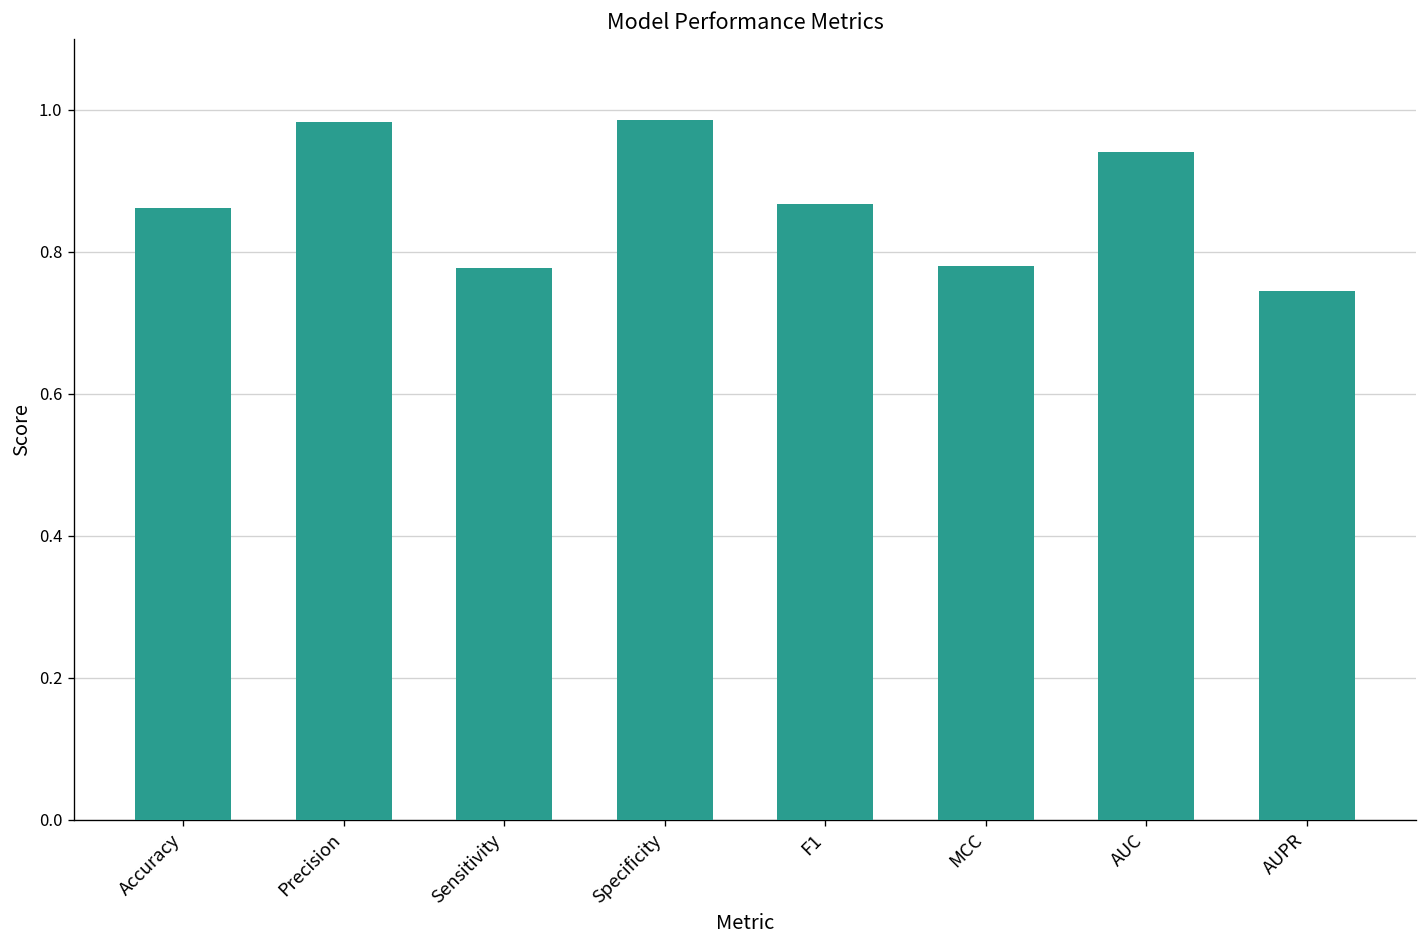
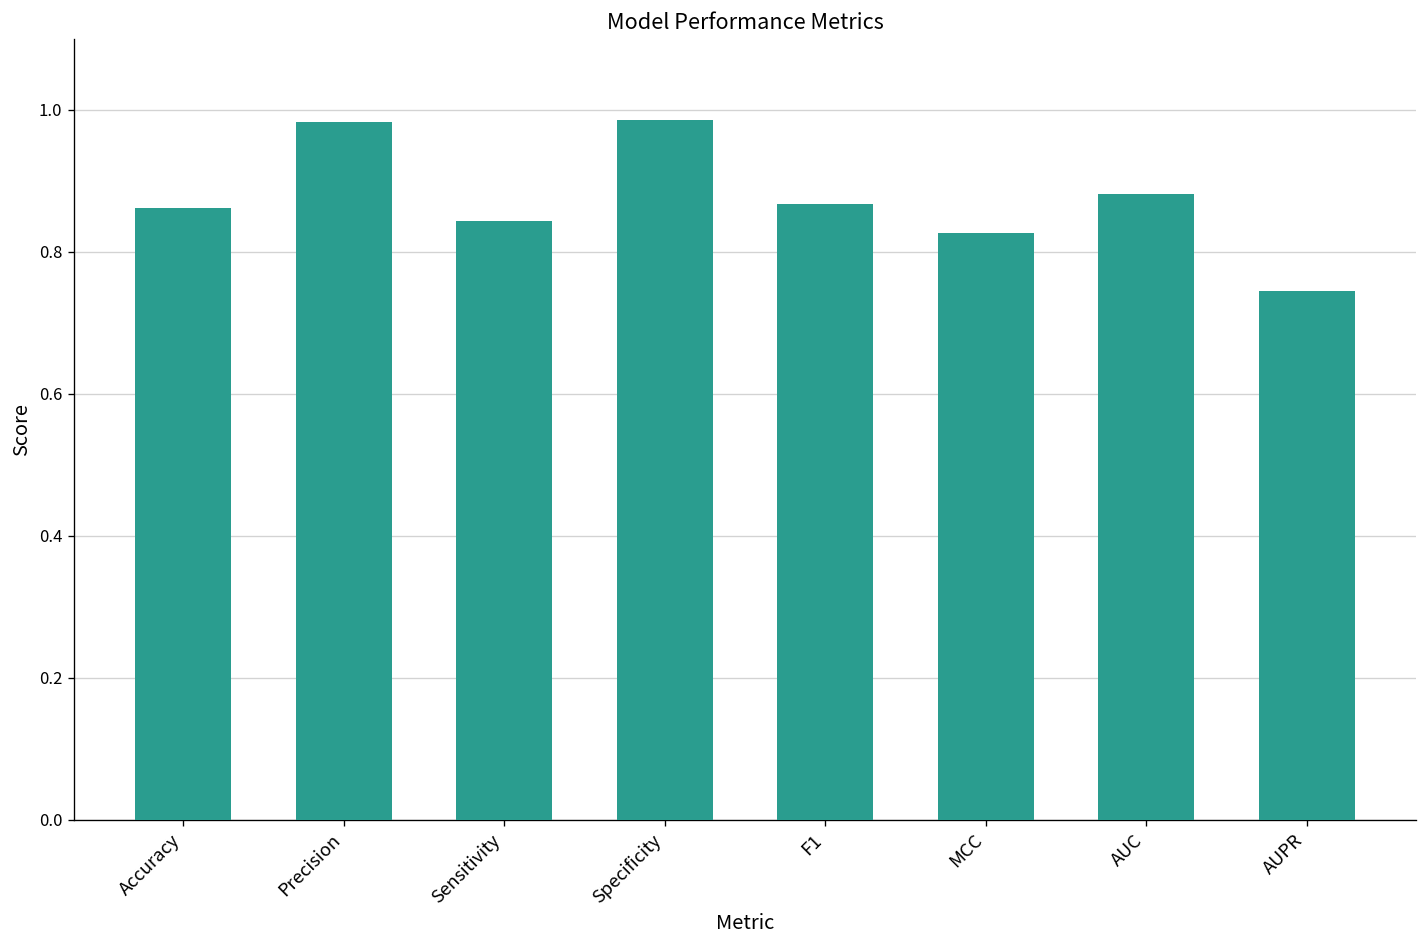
Sensitivity: 0.78 -> 0.84
MCC: 0.78 -> 0.83
AUC: 0.94 -> 0.88
